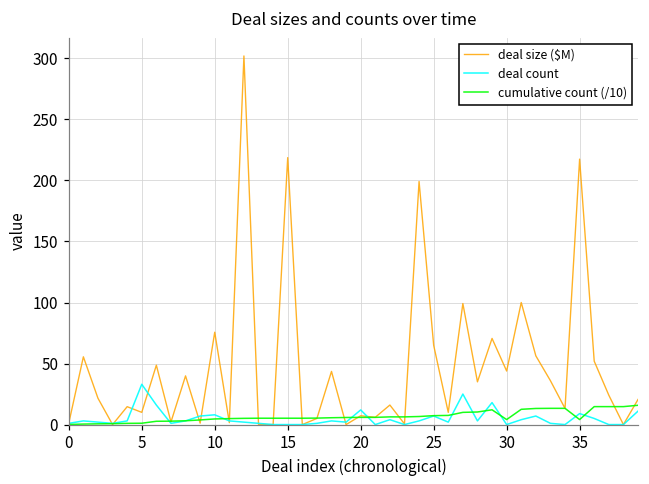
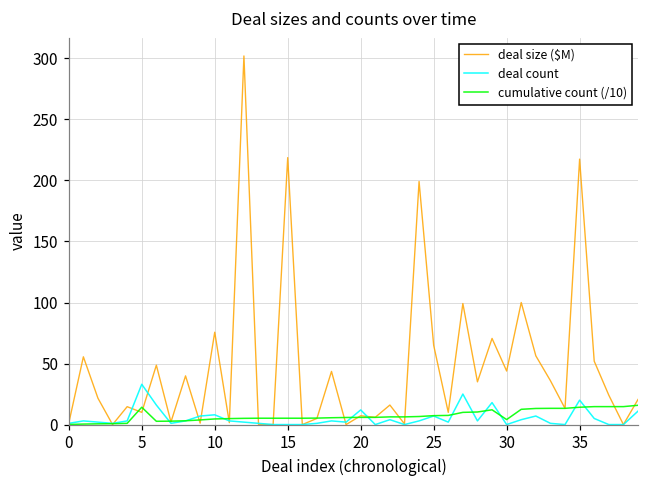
cumulative count (/10), 5: 1 -> 14
deal count, 35: 9 -> 20
cumulative count (/10), 35: 4 -> 14
